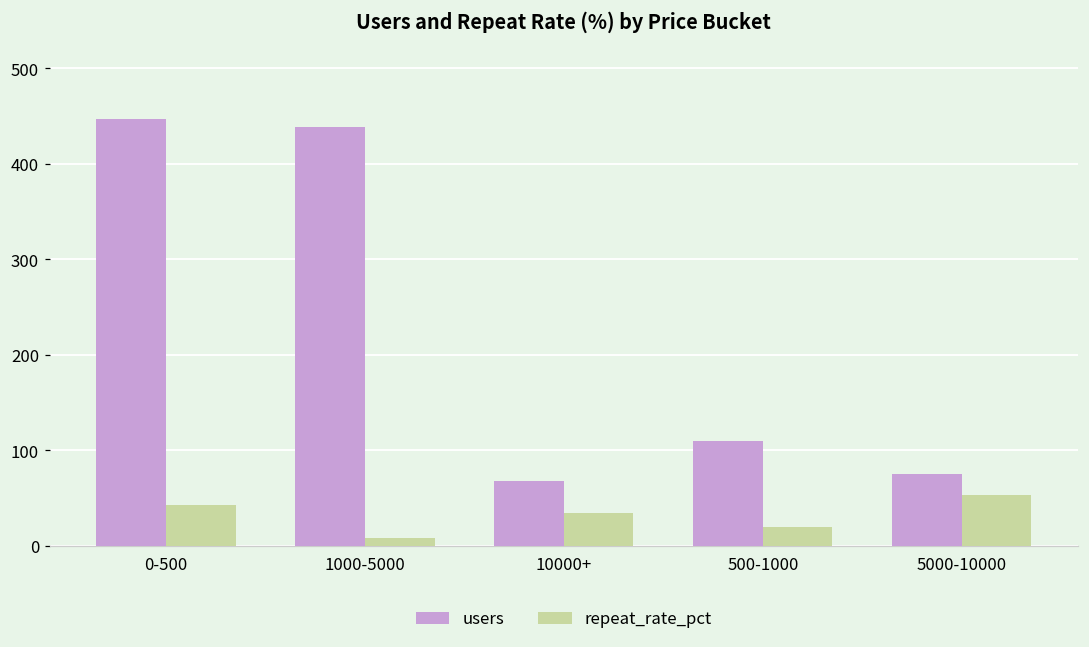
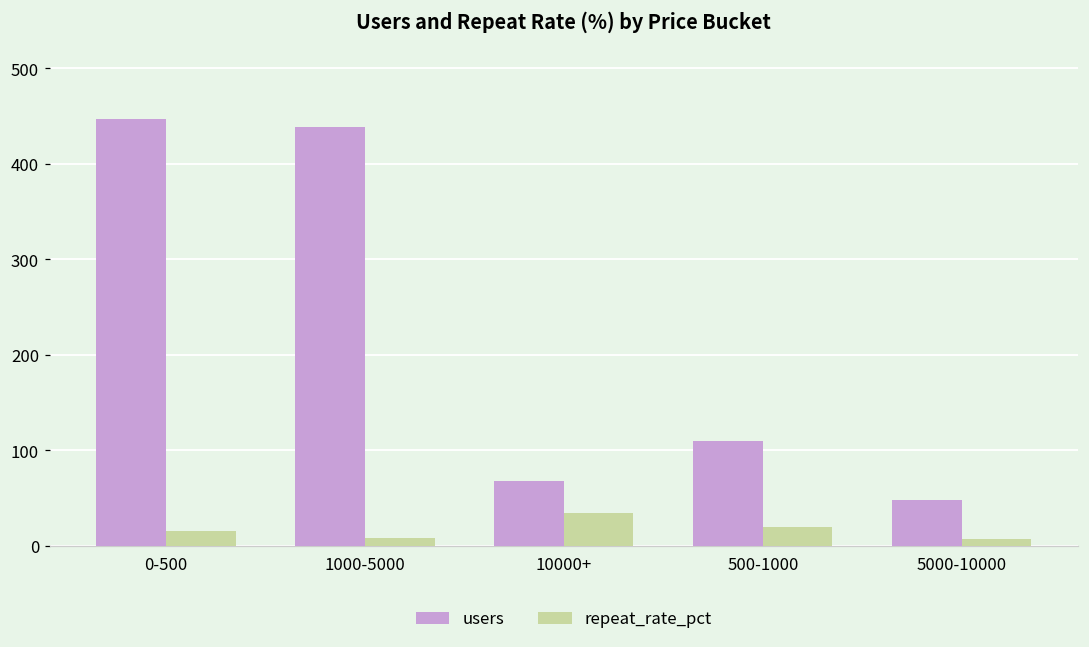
repeat_rate_pct, 0-500: 40 -> 20
users, 5000-10000: 80 -> 50
repeat_rate_pct, 5000-10000: 50 -> 10
